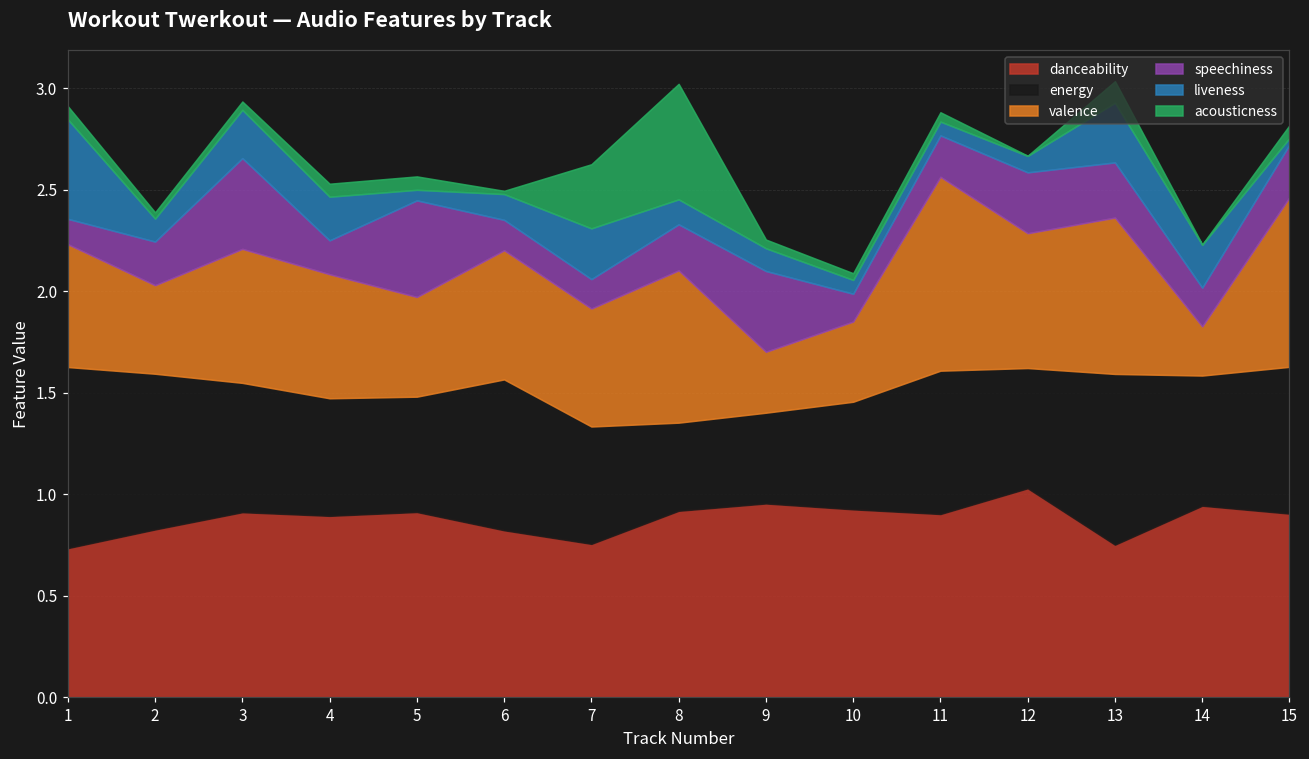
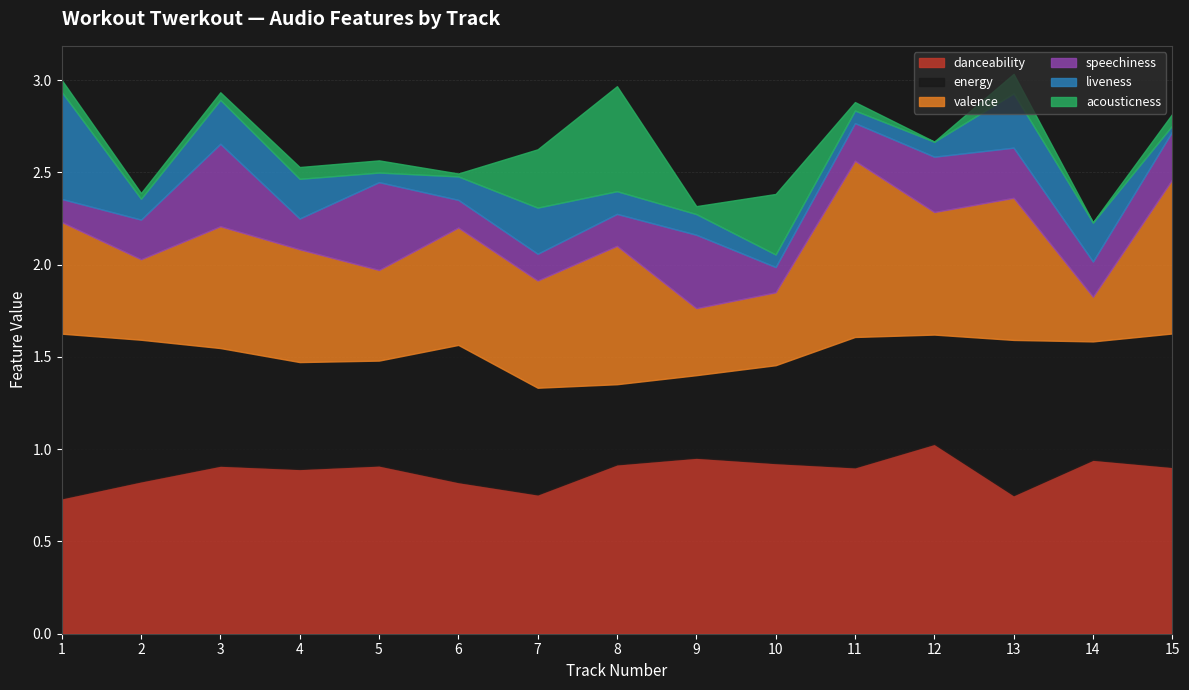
liveness, 1: 0.49 -> 0.58
speechiness, 8: 0.23 -> 0.17
valence, 9: 0.30 -> 0.36
acousticness, 10: 0.03 -> 0.33
